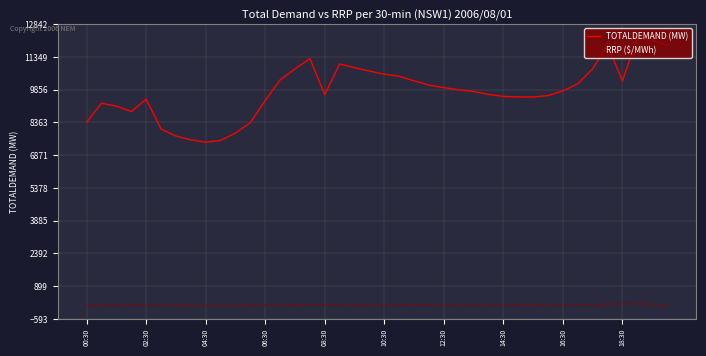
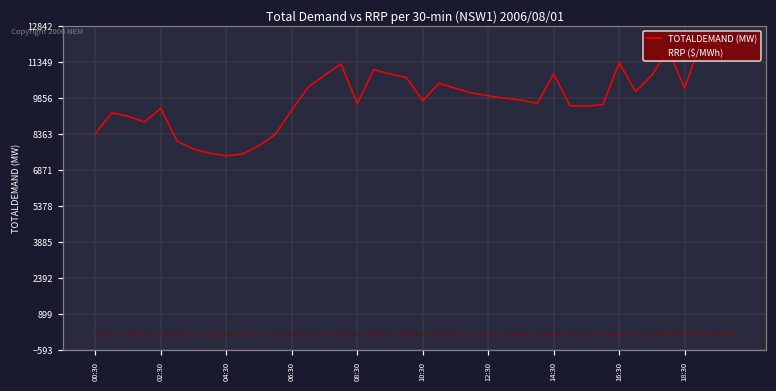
TOTALDEMAND (MW), 10:30: 10600 -> 9800
TOTALDEMAND (MW), 14:30: 9600 -> 10900
TOTALDEMAND (MW), 16:30: 9800 -> 11300
